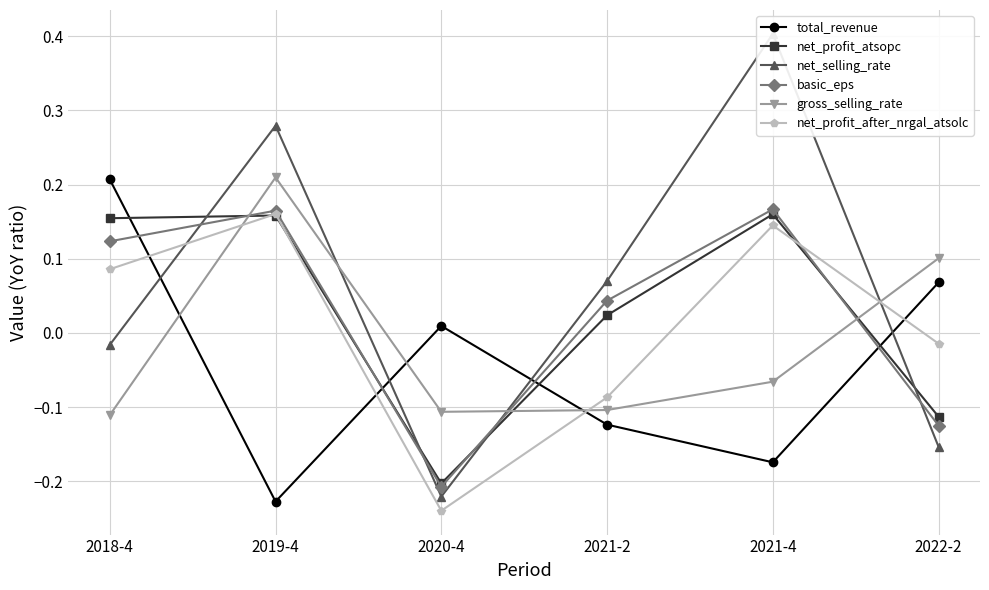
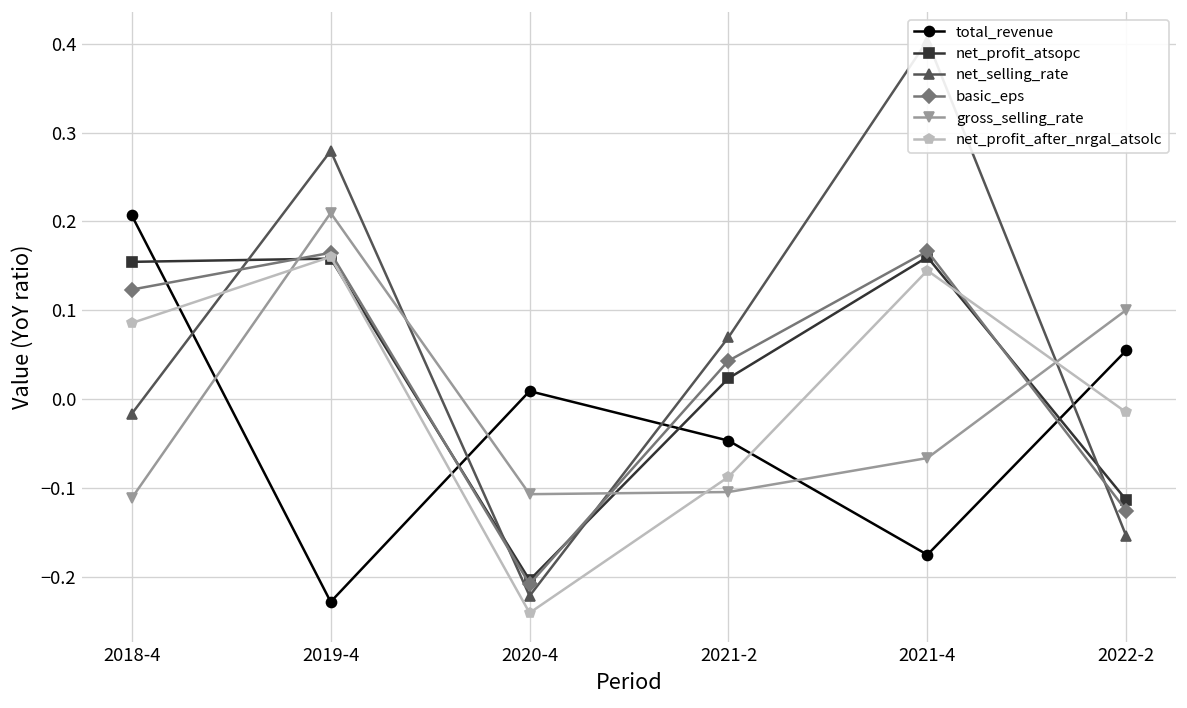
total_revenue, 2021-2: -0.12 -> -0.05
total_revenue, 2022-2: 0.07 -> 0.06
